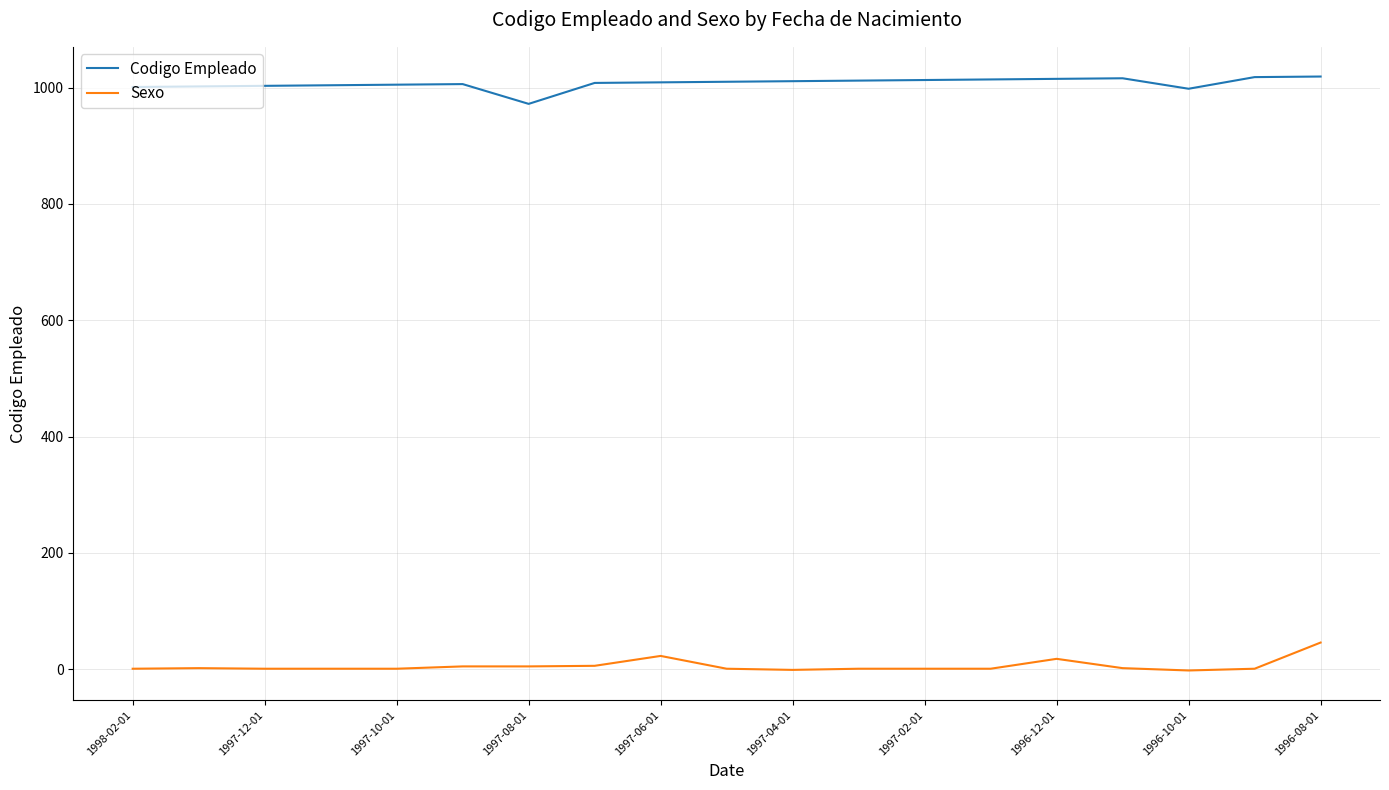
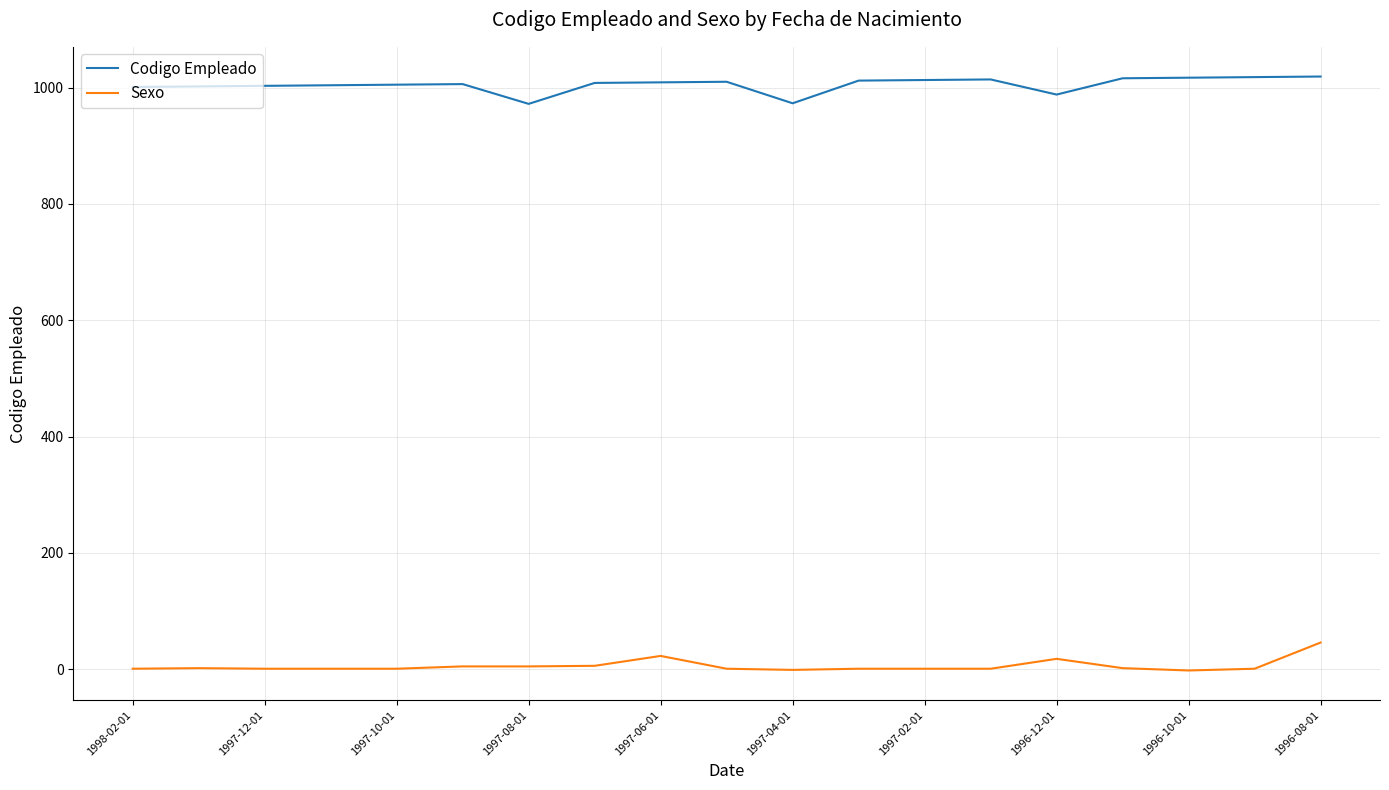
Codigo Empleado, 1997-04-01: 1010 -> 970
Codigo Empleado, 1996-12-01: 1020 -> 990
Codigo Empleado, 1996-10-01: 1000 -> 1020
